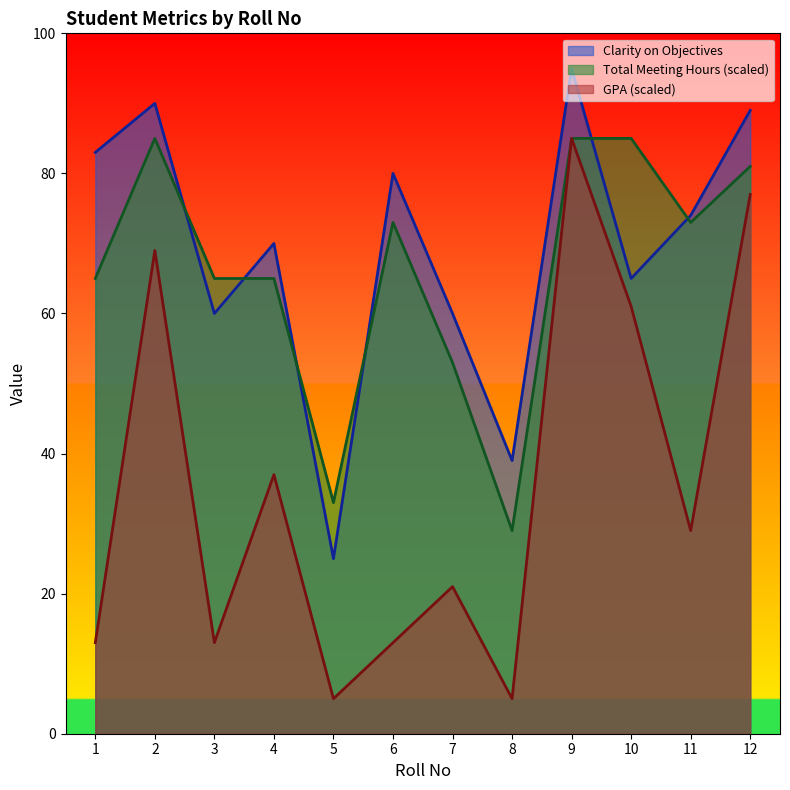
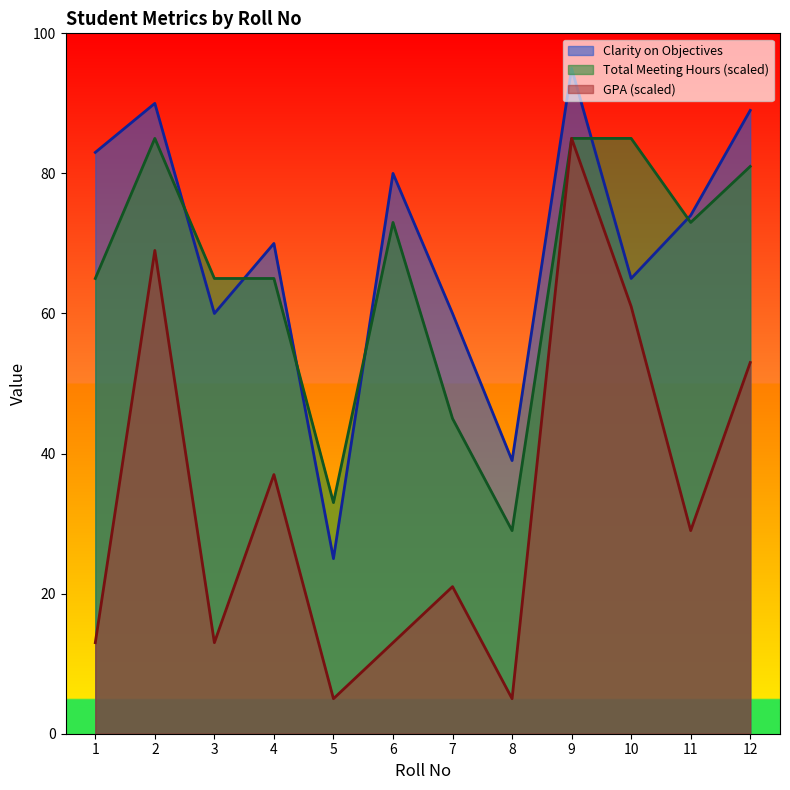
Total Meeting Hours (scaled), 7: 53 -> 45
GPA (scaled), 12: 77 -> 53
